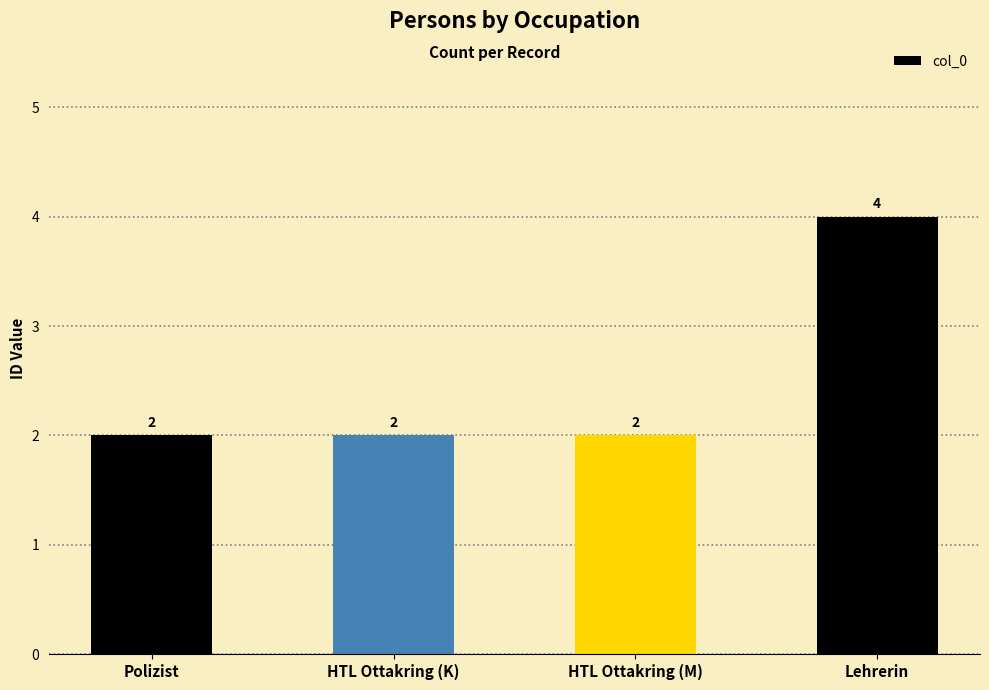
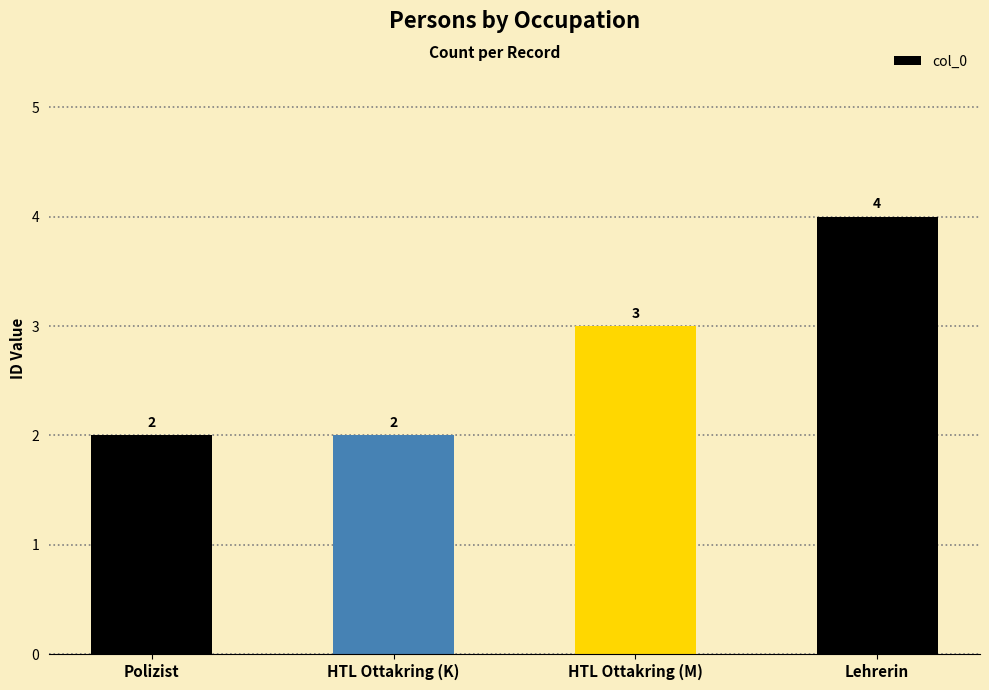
HTL Ottakring (M): 2 -> 3
